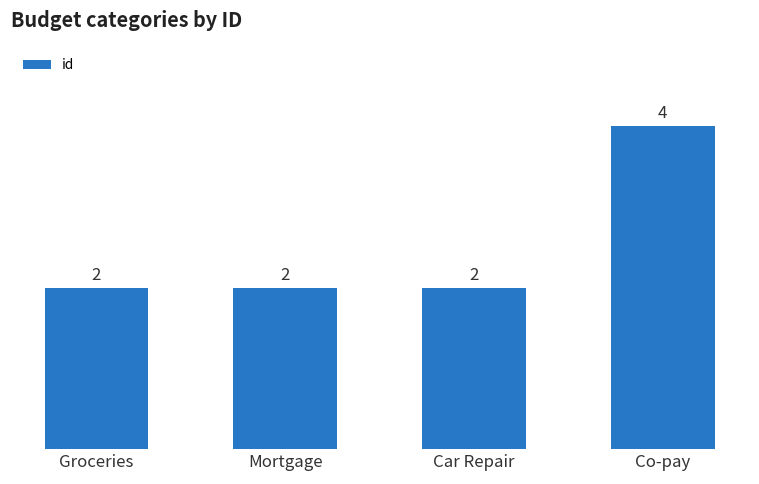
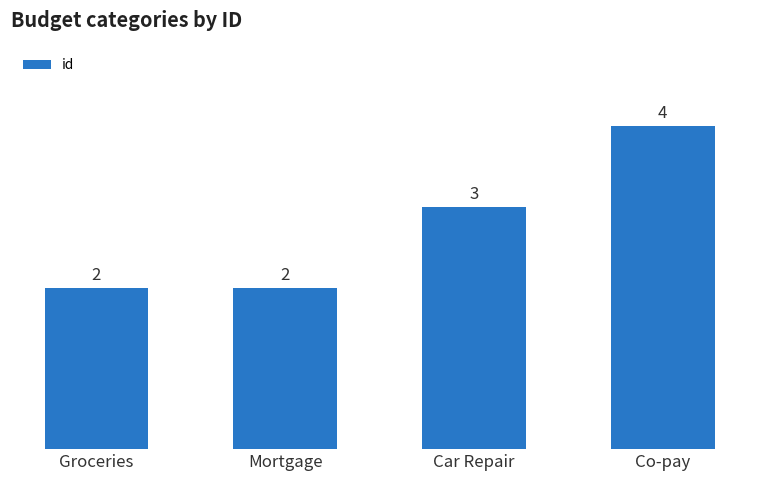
Car Repair: 2 -> 3
